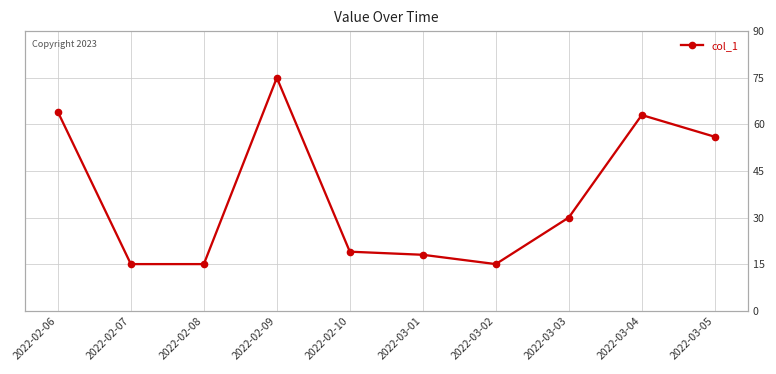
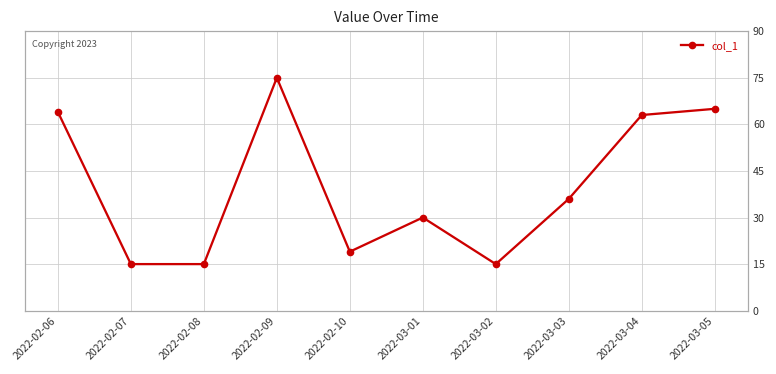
2022-03-01: 18 -> 30
2022-03-03: 30 -> 36
2022-03-05: 56 -> 65
